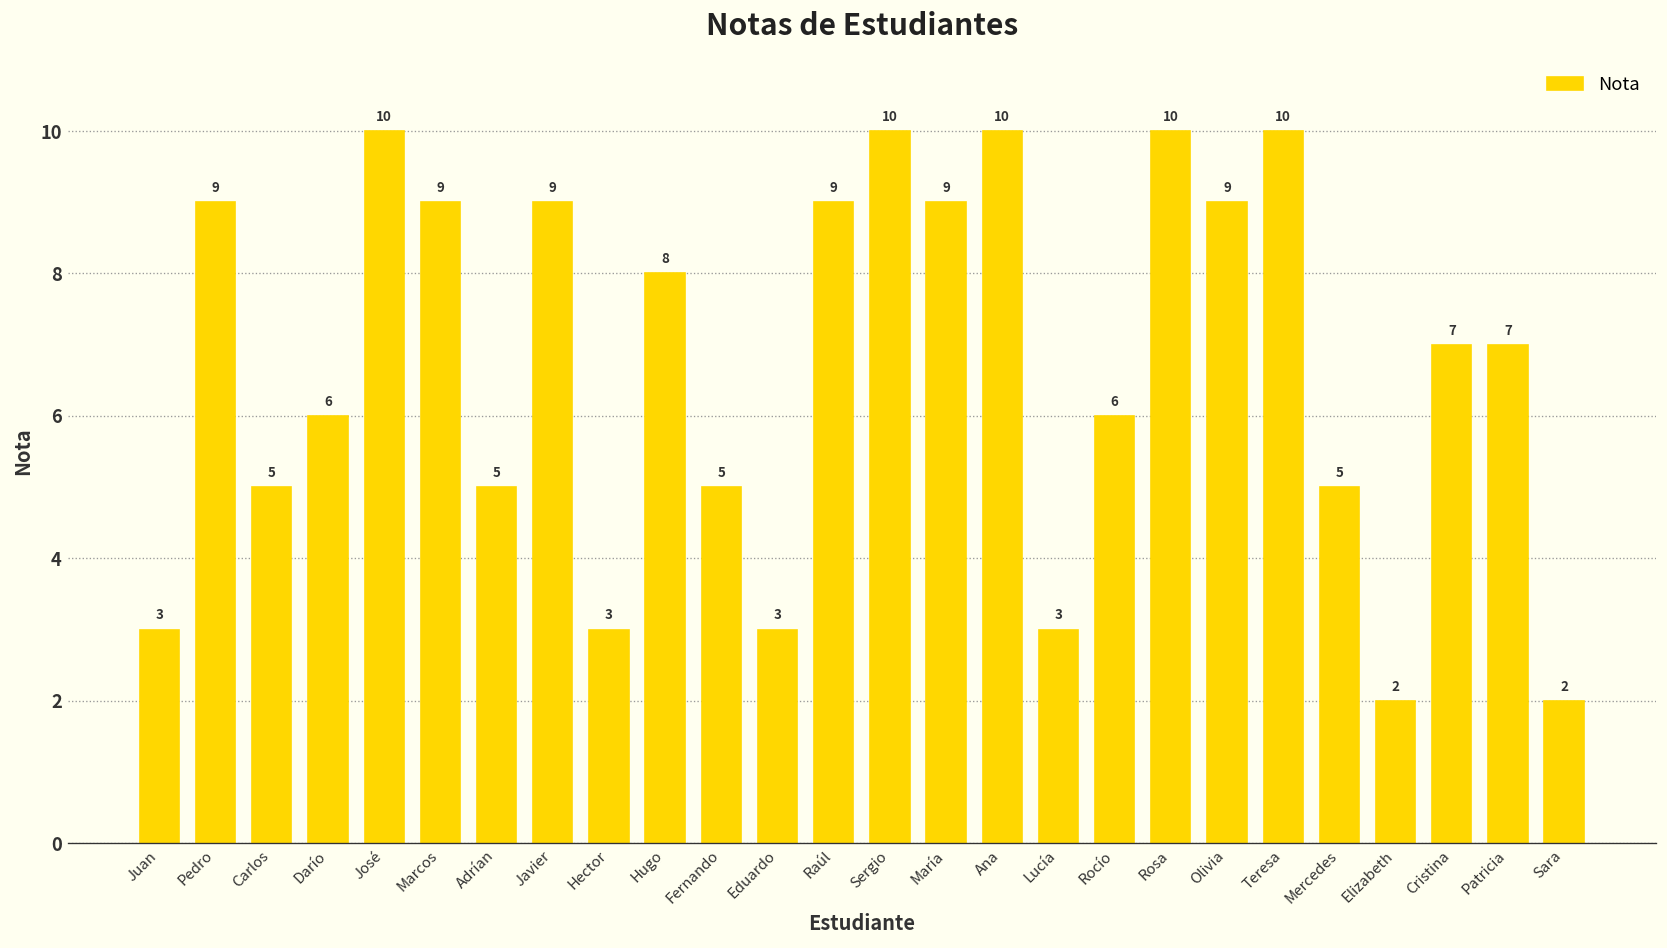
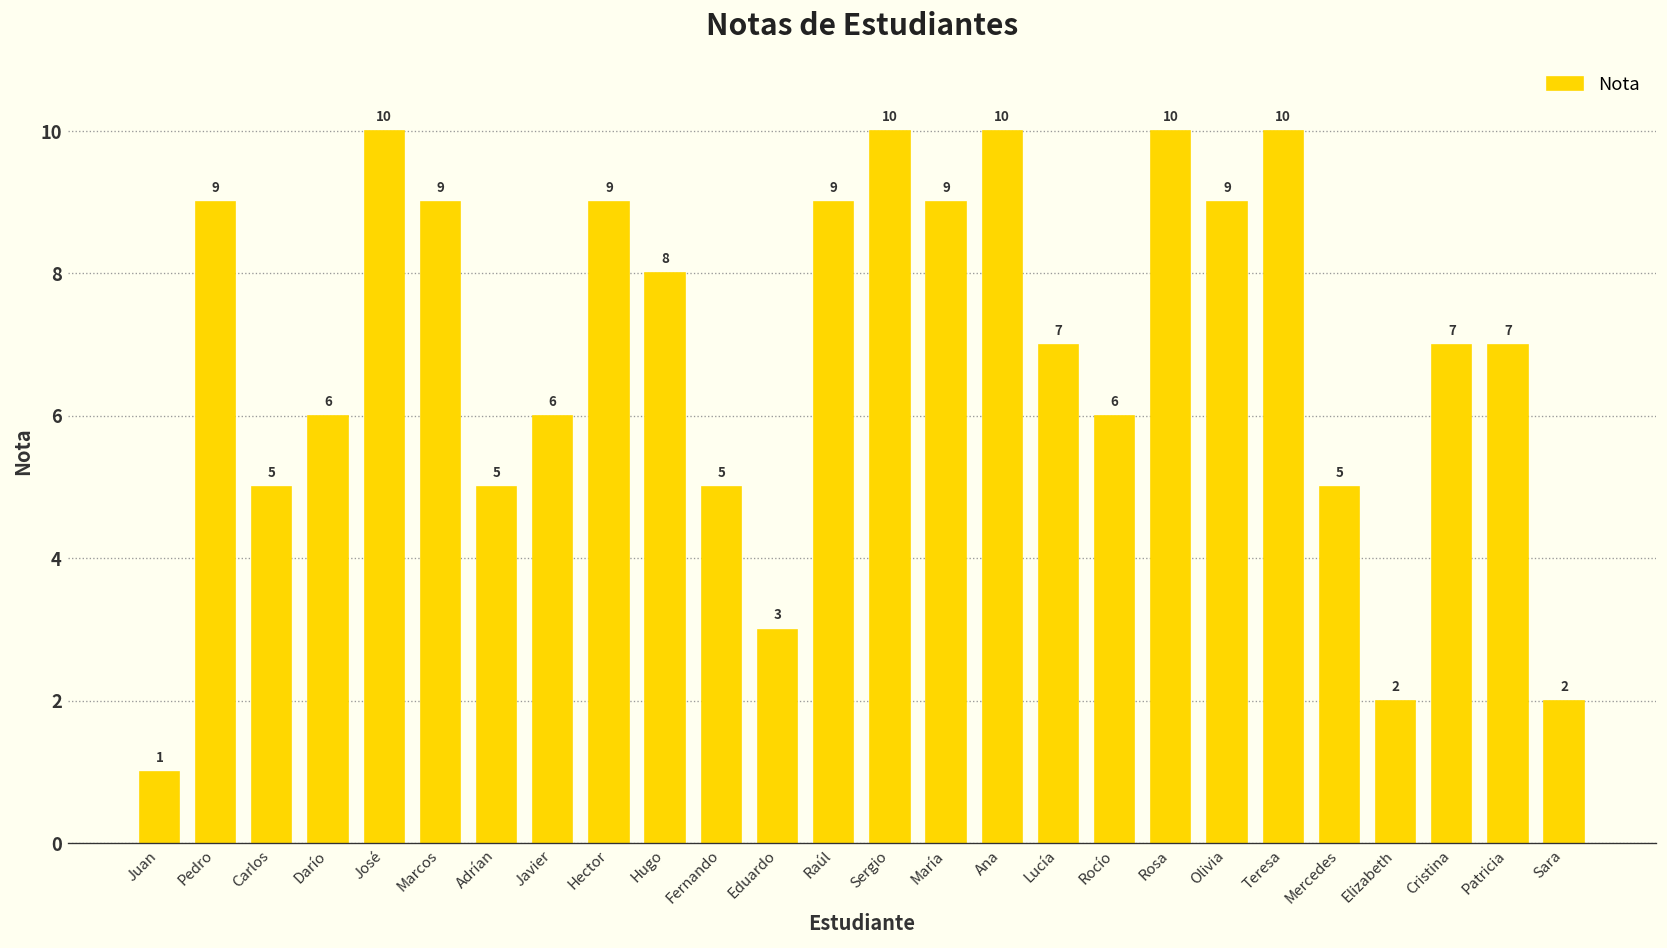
Juan: 3 -> 1
Javier: 9 -> 6
Hector: 3 -> 9
Lucía: 3 -> 7
